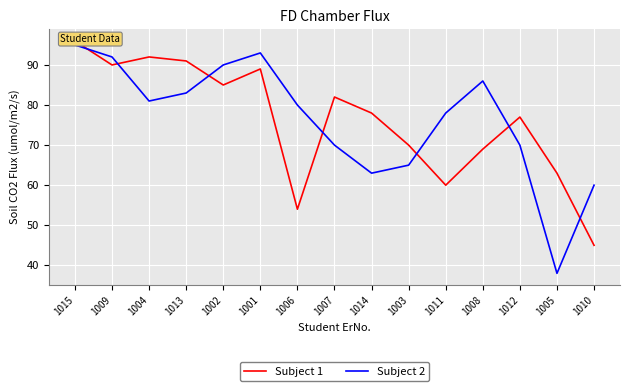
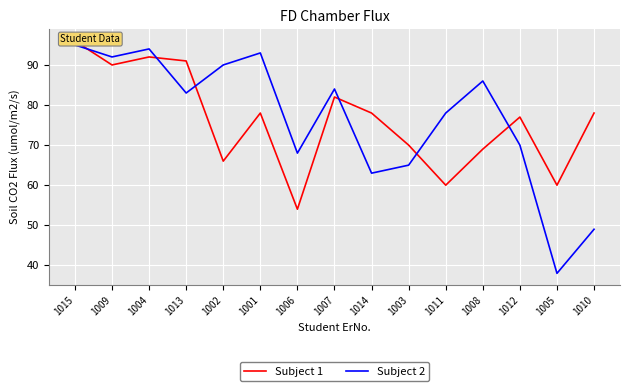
Subject 2, 1004: 81 -> 94
Subject 1, 1002: 85 -> 66
Subject 1, 1001: 89 -> 78
Subject 2, 1006: 80 -> 68
Subject 2, 1007: 70 -> 84
Subject 1, 1005: 63 -> 60
Subject 1, 1010: 45 -> 78
Subject 2, 1010: 60 -> 49
